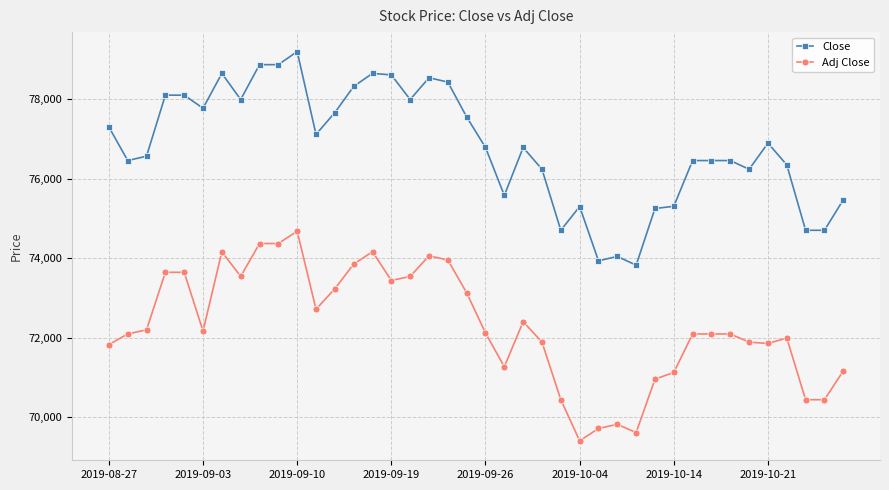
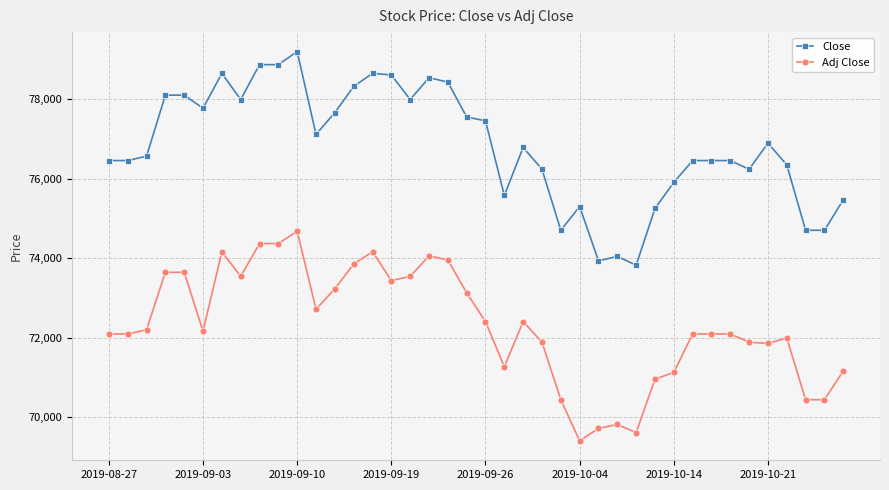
Close, 2019-08-27: 77,300 -> 76,500
Adj Close, 2019-08-27: 71,800 -> 72,100
Close, 2019-09-26: 76,800 -> 77,500
Adj Close, 2019-09-26: 72,100 -> 72,400
Close, 2019-10-14: 75,300 -> 75,900
